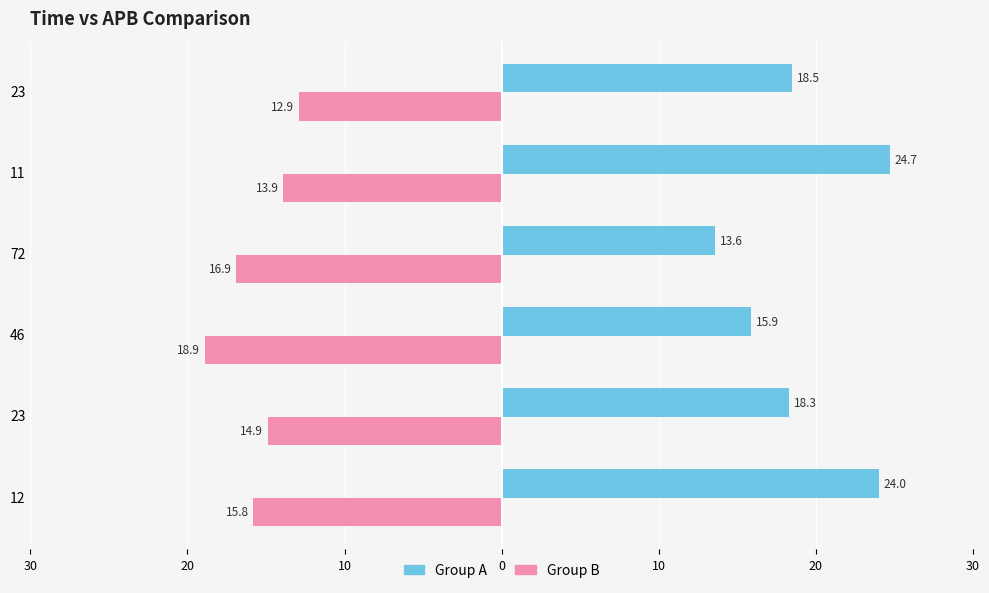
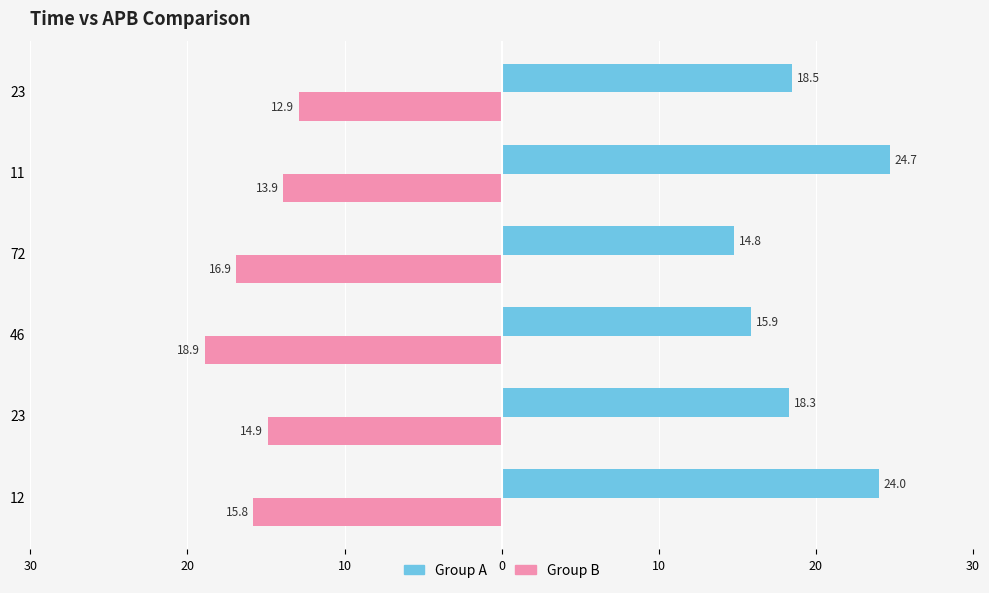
Group A, 72: 13.6 -> 14.8
